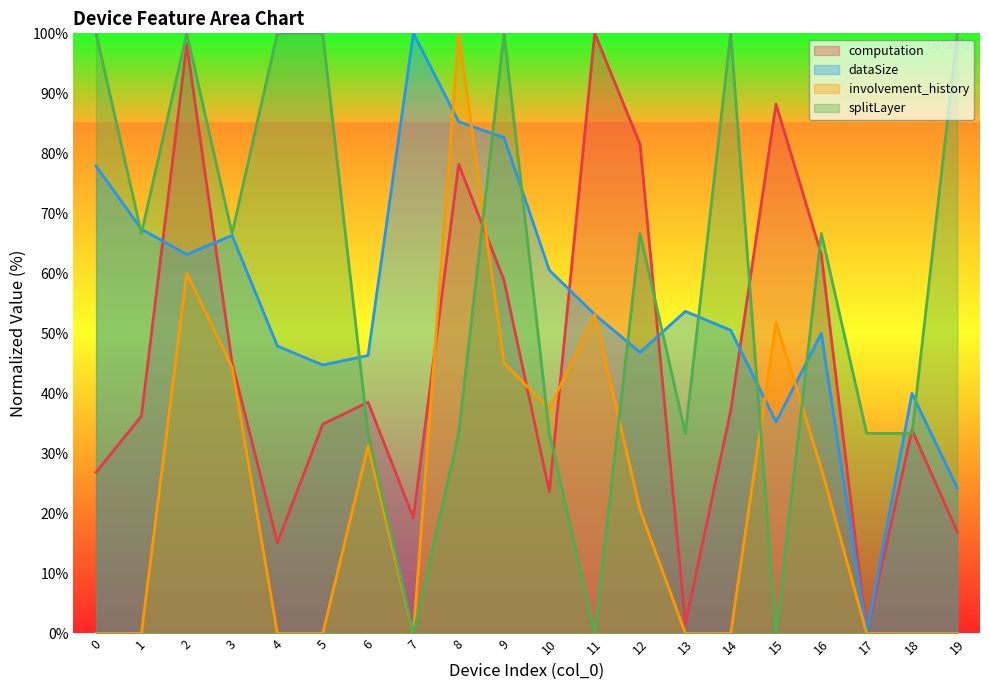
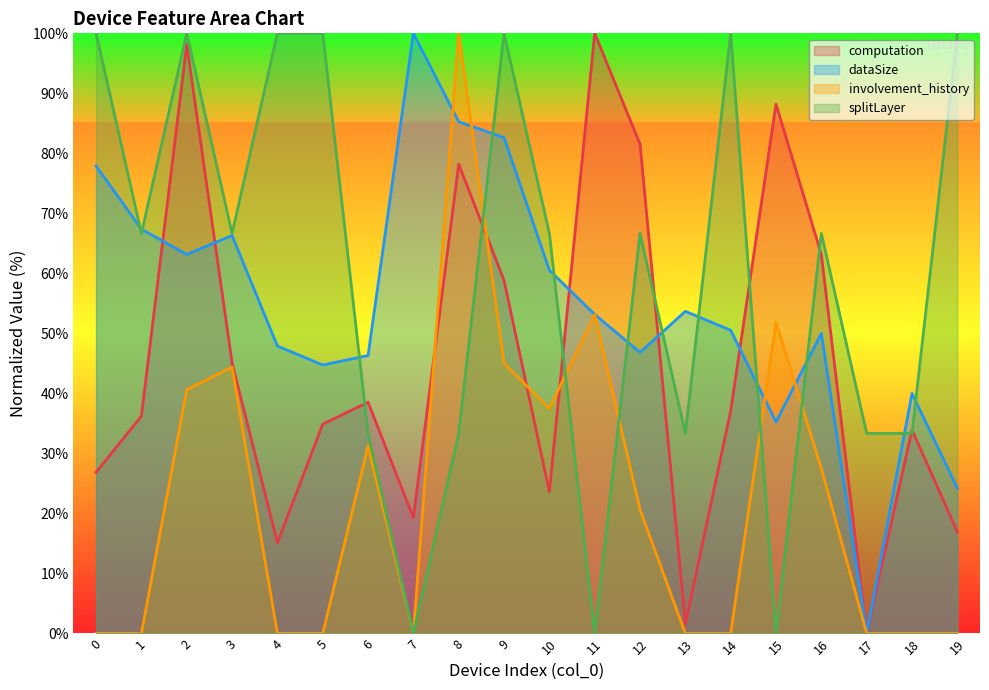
involvement_history, 2: 60% -> 41%
splitLayer, 10: 33% -> 67%
